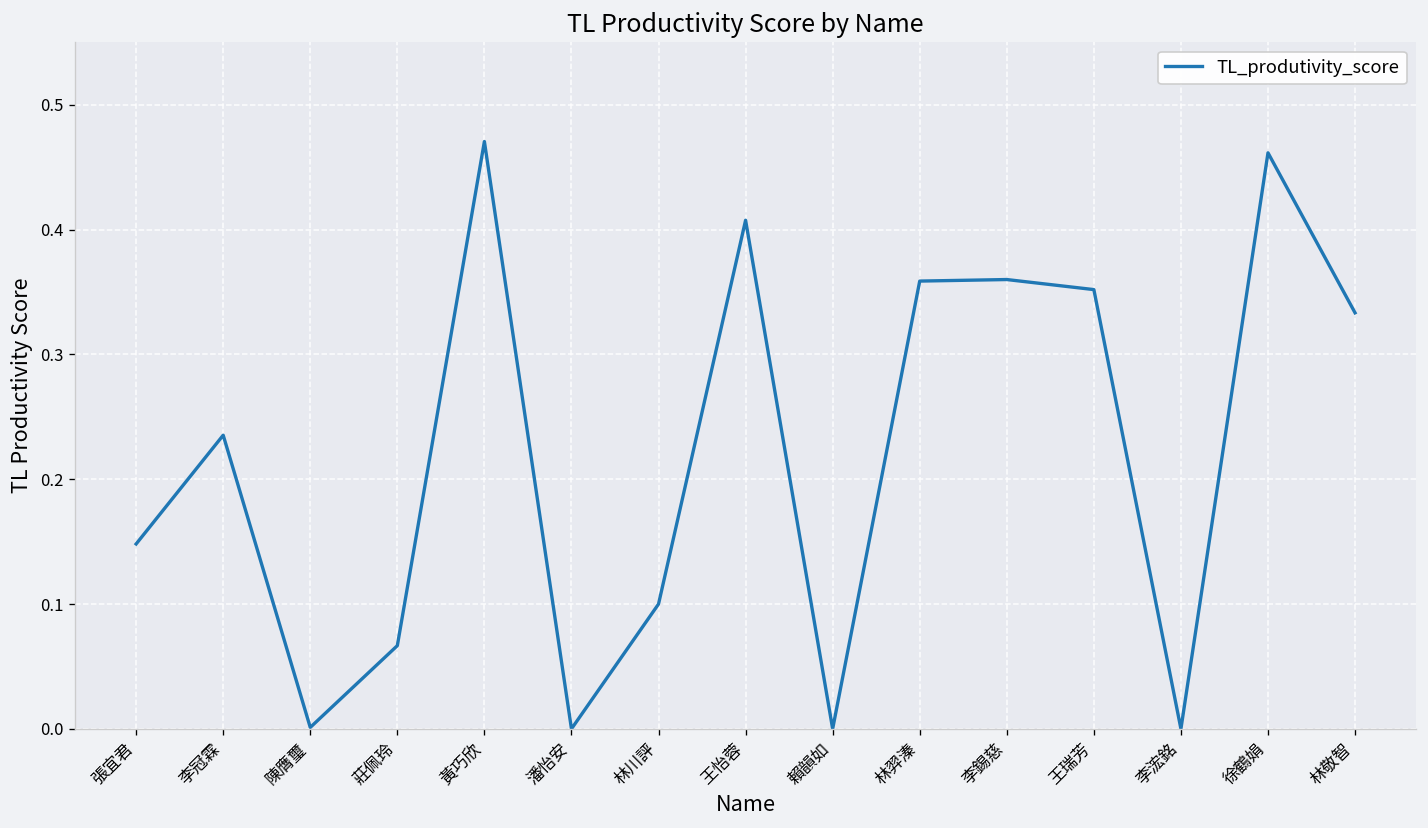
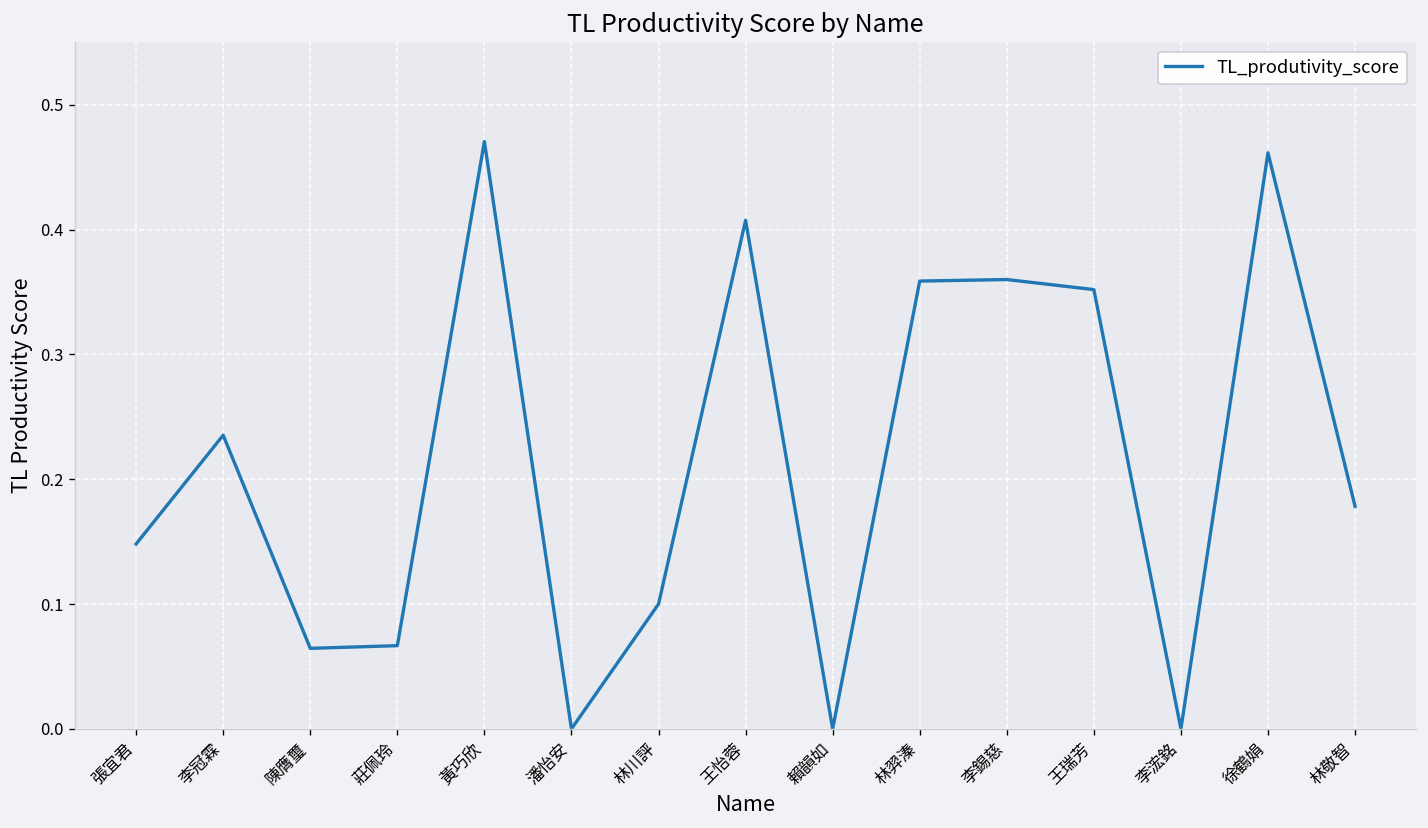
陳膺璽: 0.001 -> 0.065
林敬智: 0.333 -> 0.178
